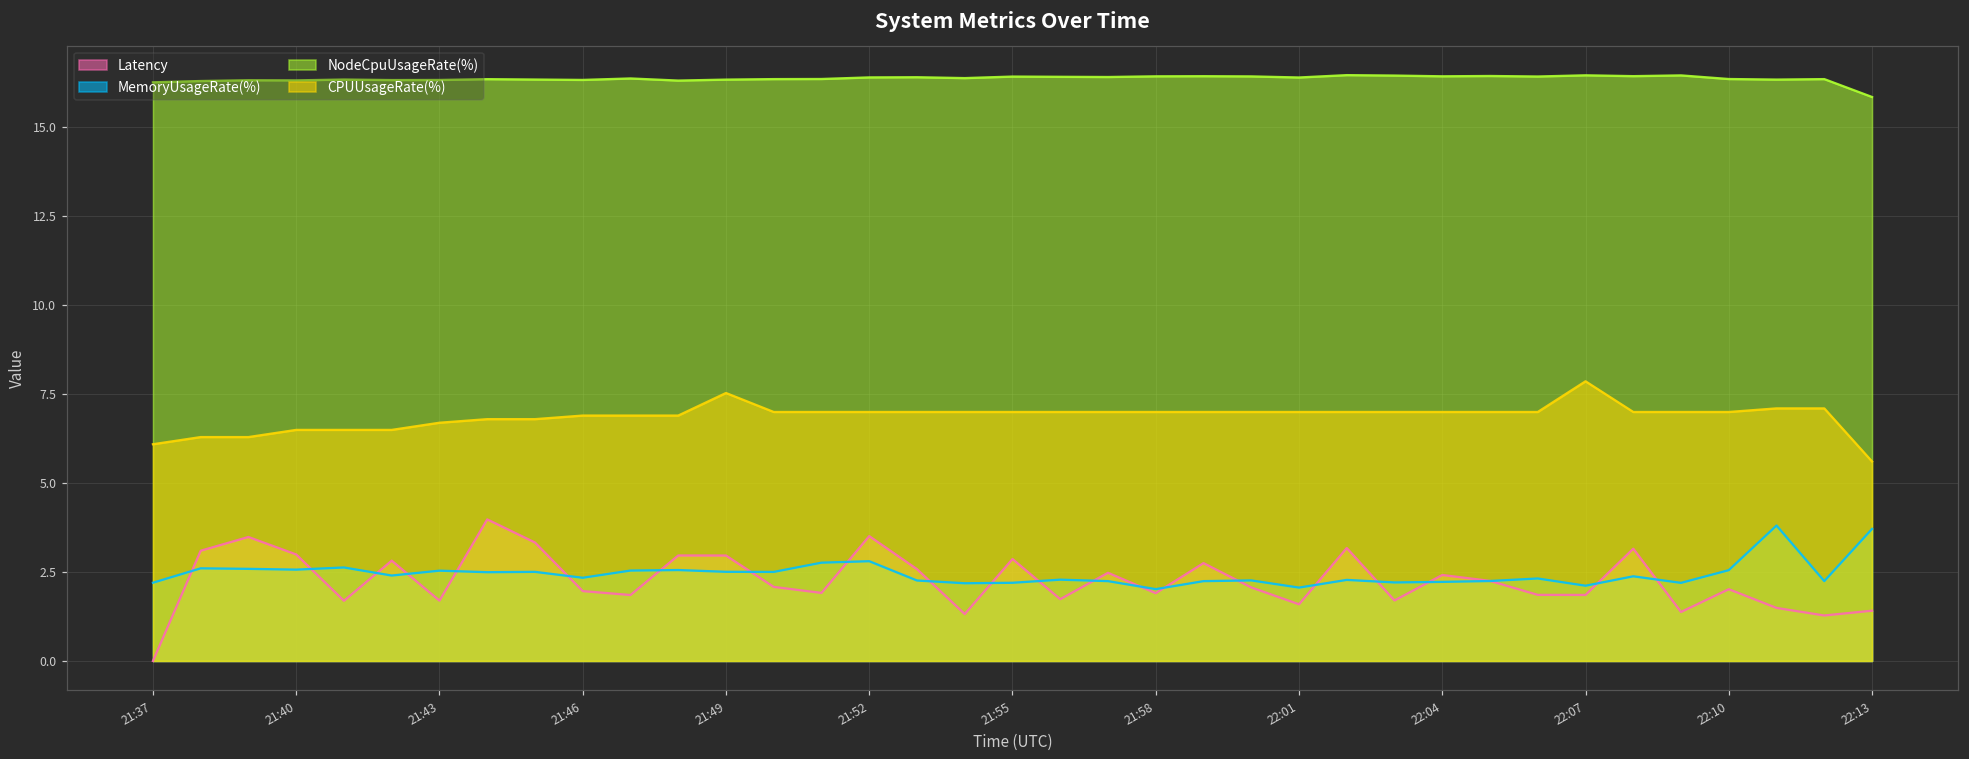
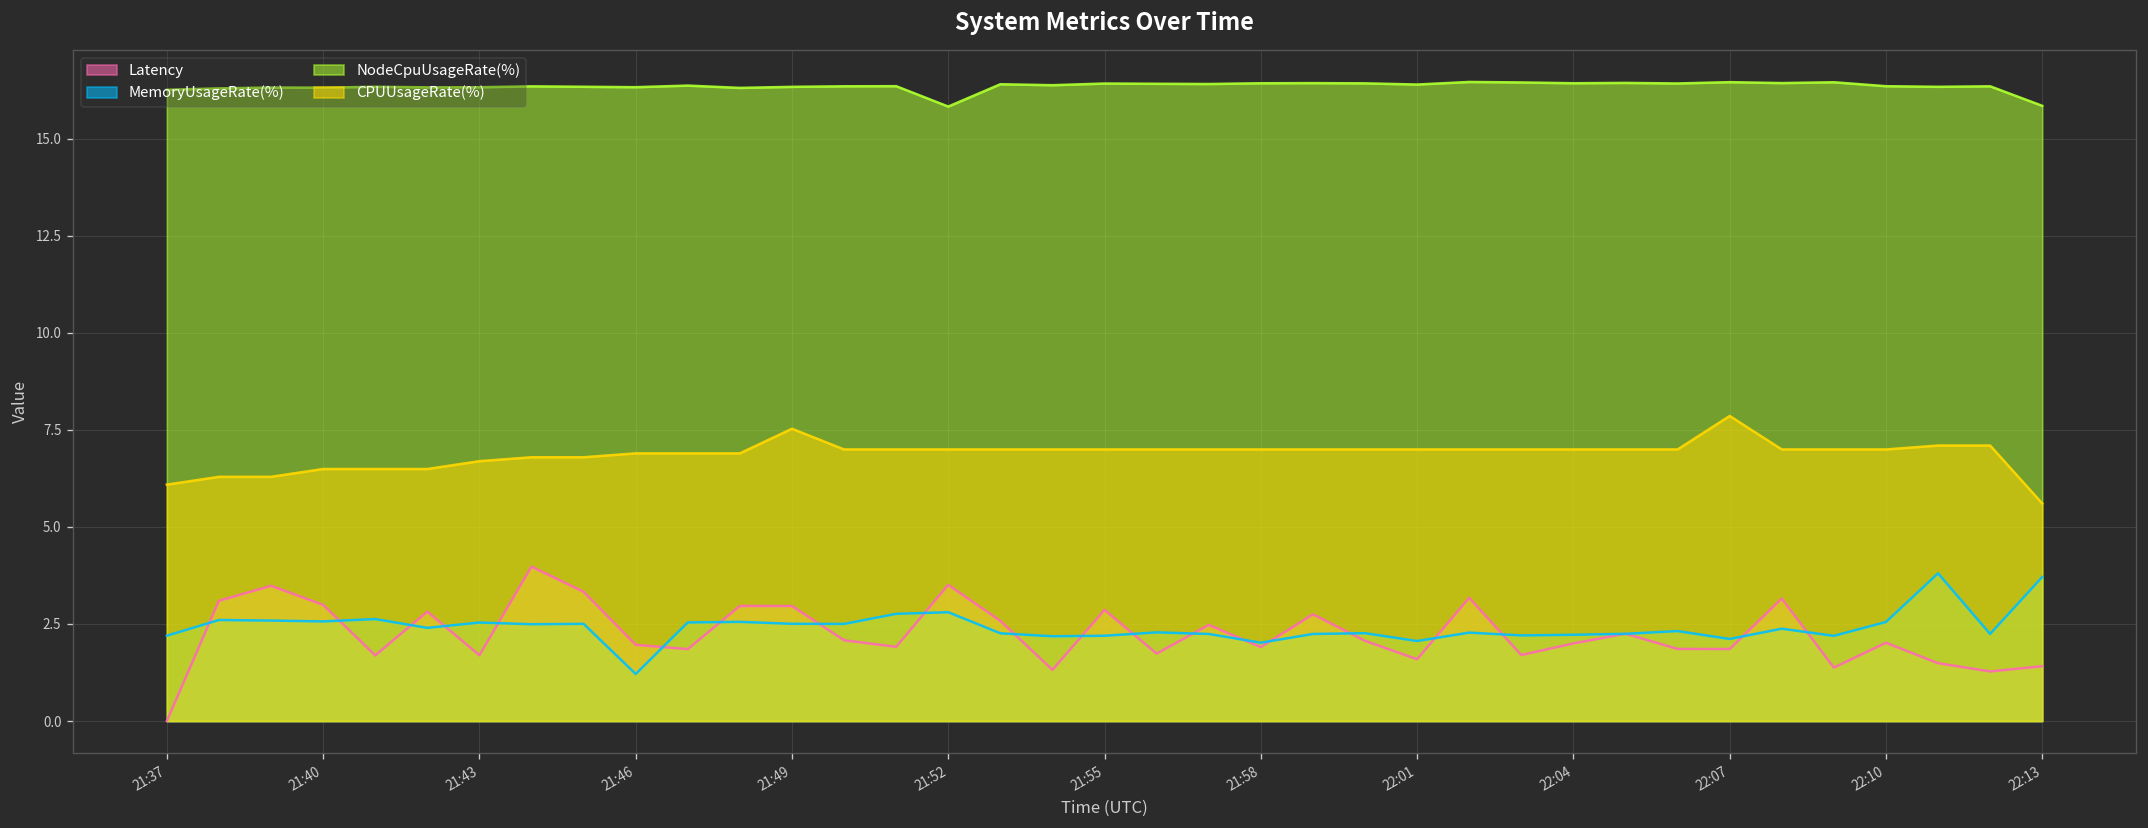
MemoryUsageRate(%), 21:46: 2.3 -> 1.2
NodeCpuUsageRate(%), 21:52: 16.4 -> 15.8
Latency, 22:04: 2.4 -> 2.0
